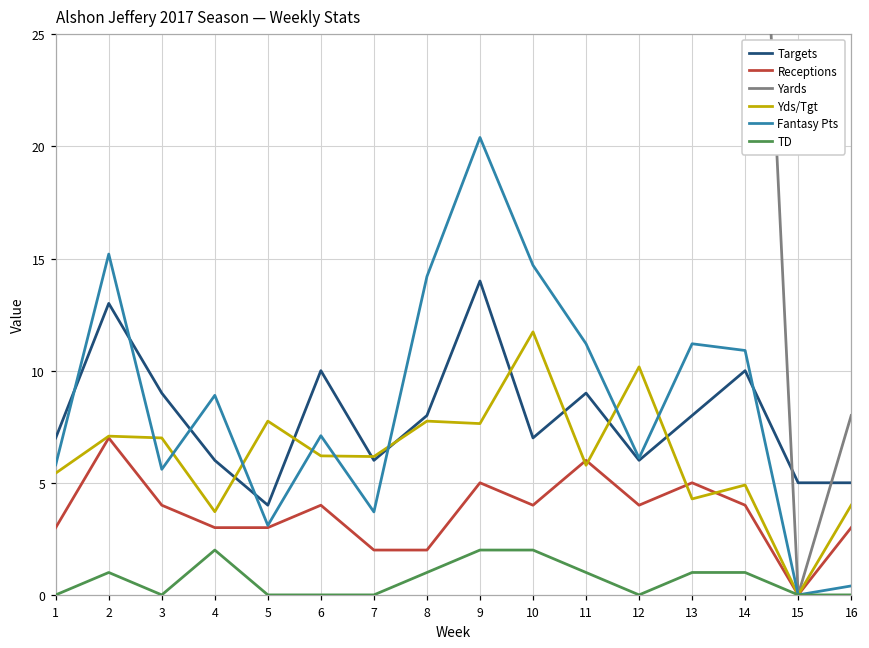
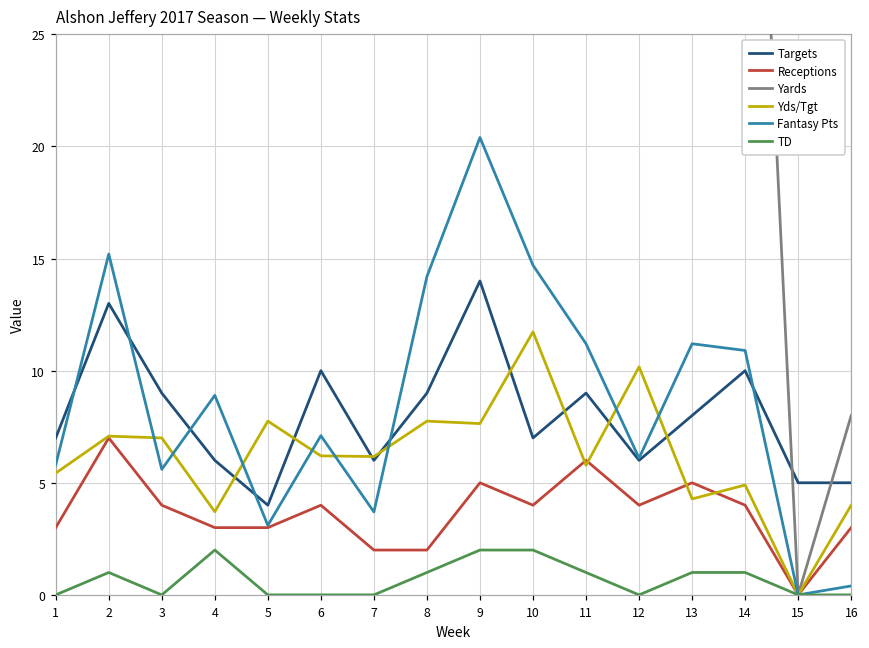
Targets, 8: 8 -> 9
